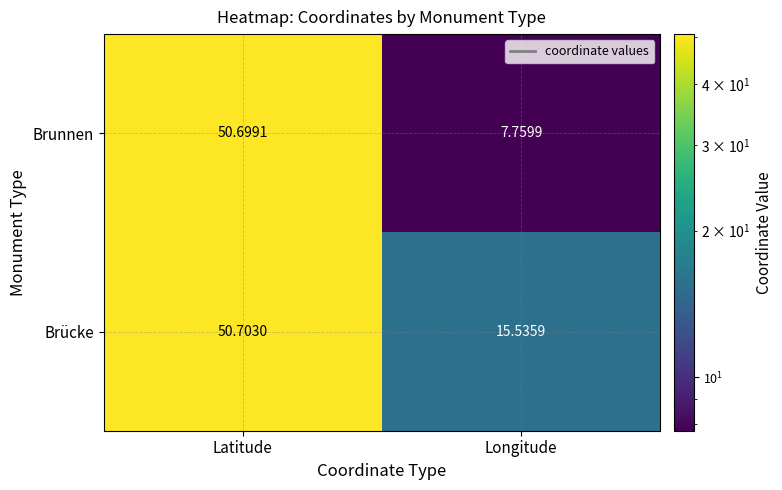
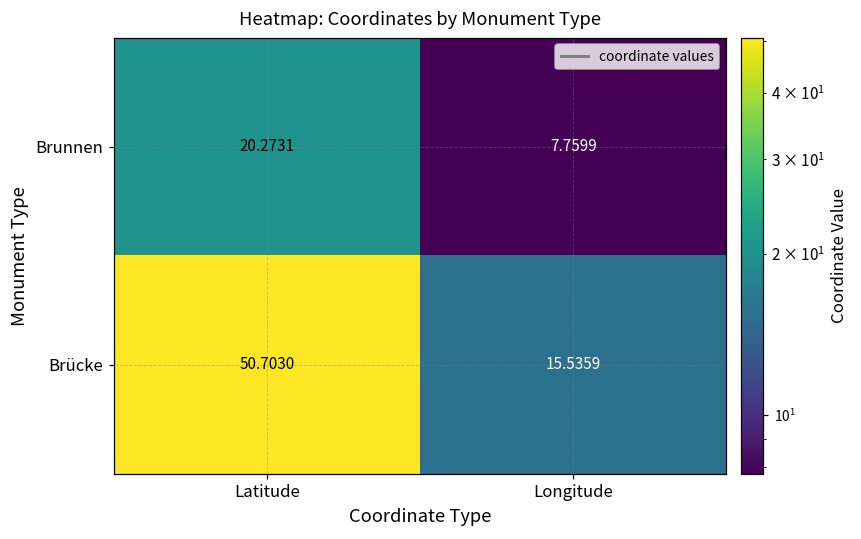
Brunnen, Latitude: 50.6991 -> 20.2731
